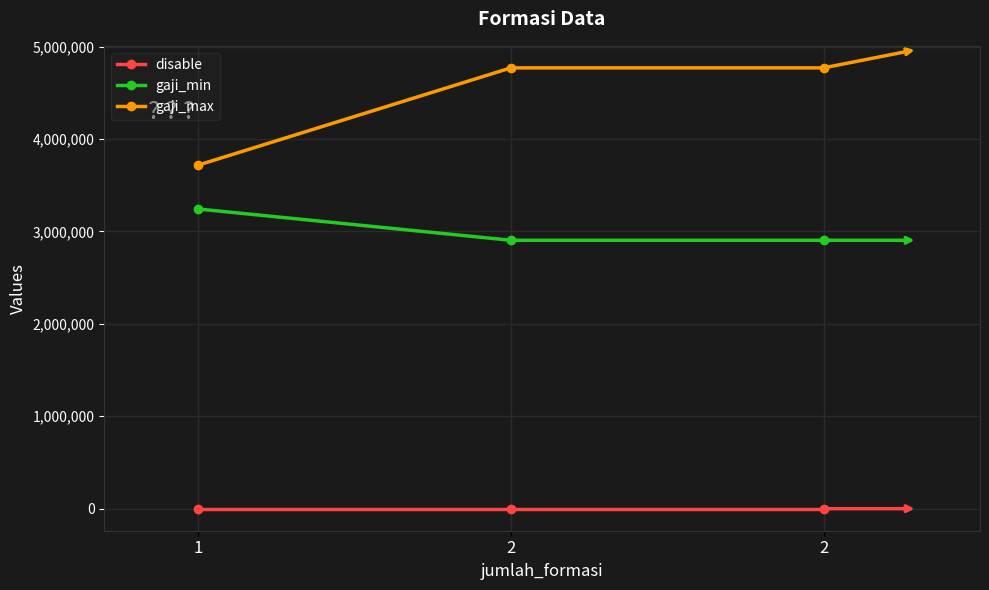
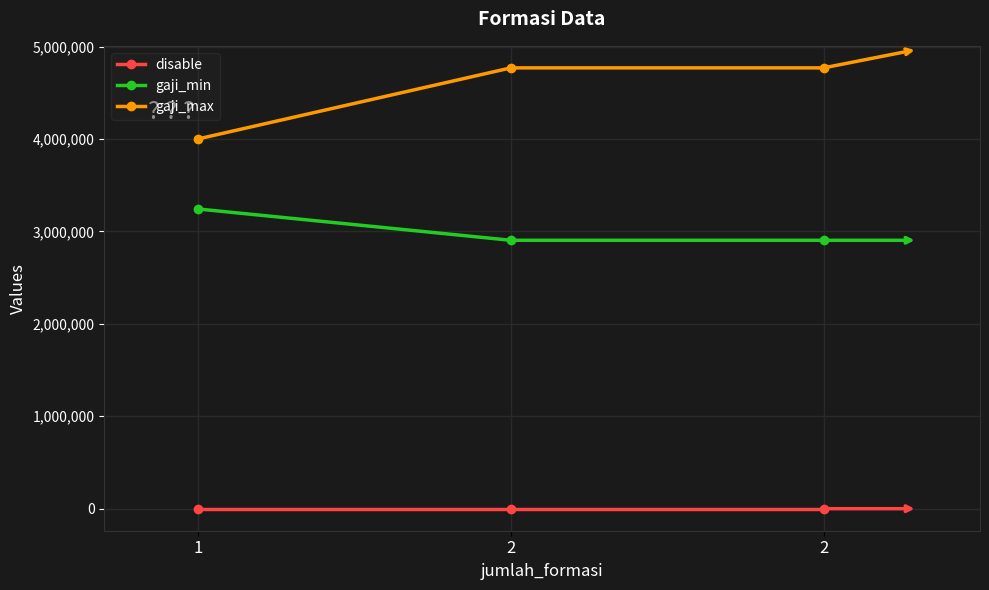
gaji_max, 1: 3,700,000 -> 4,000,000
